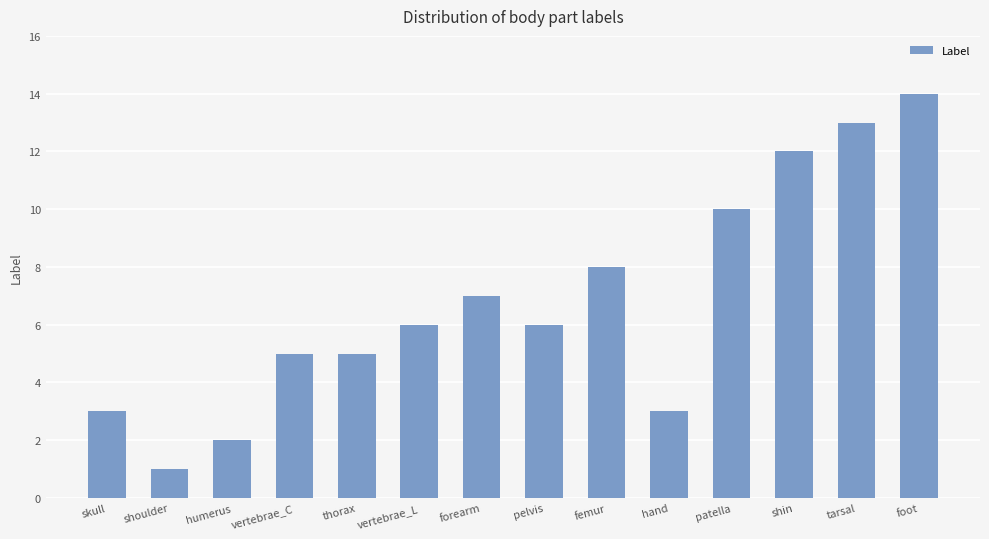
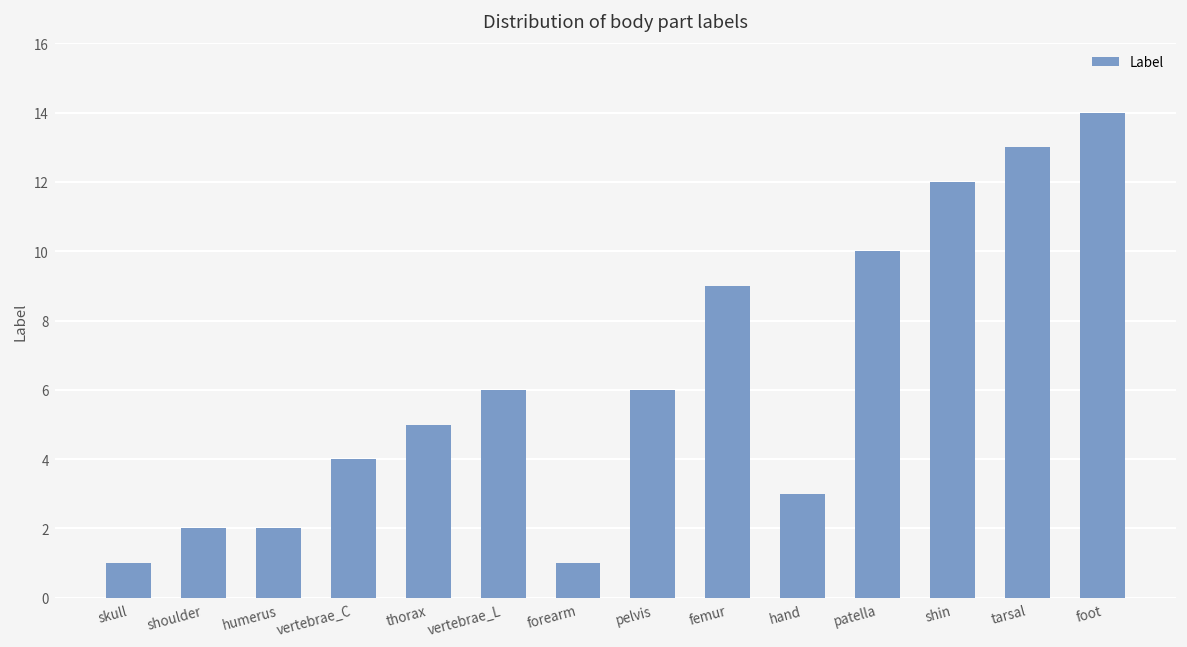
skull: 3 -> 1
shoulder: 1 -> 2
vertebrae_C: 5 -> 4
forearm: 7 -> 1
femur: 8 -> 9
